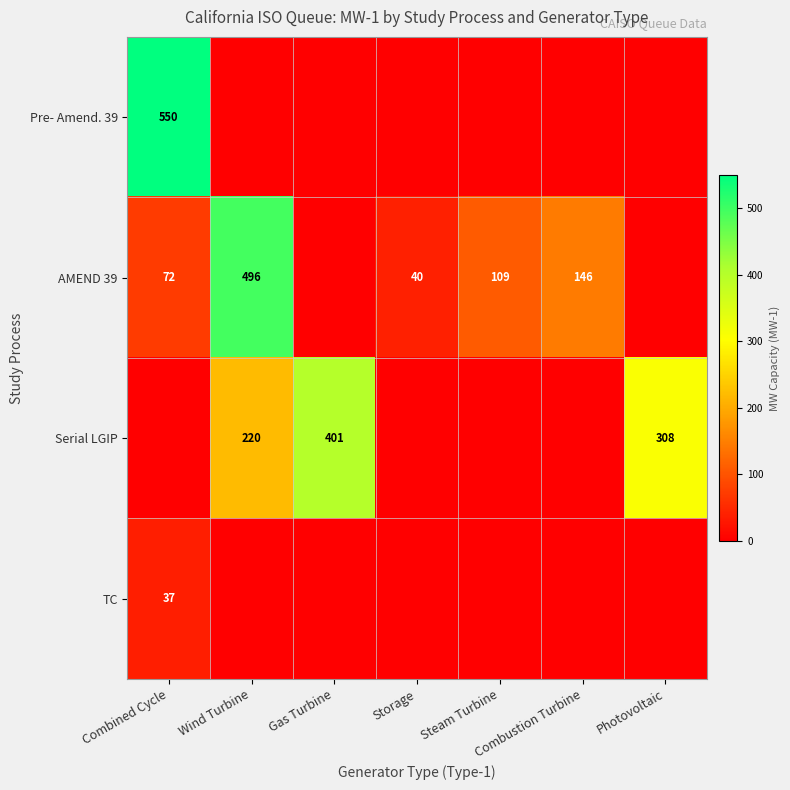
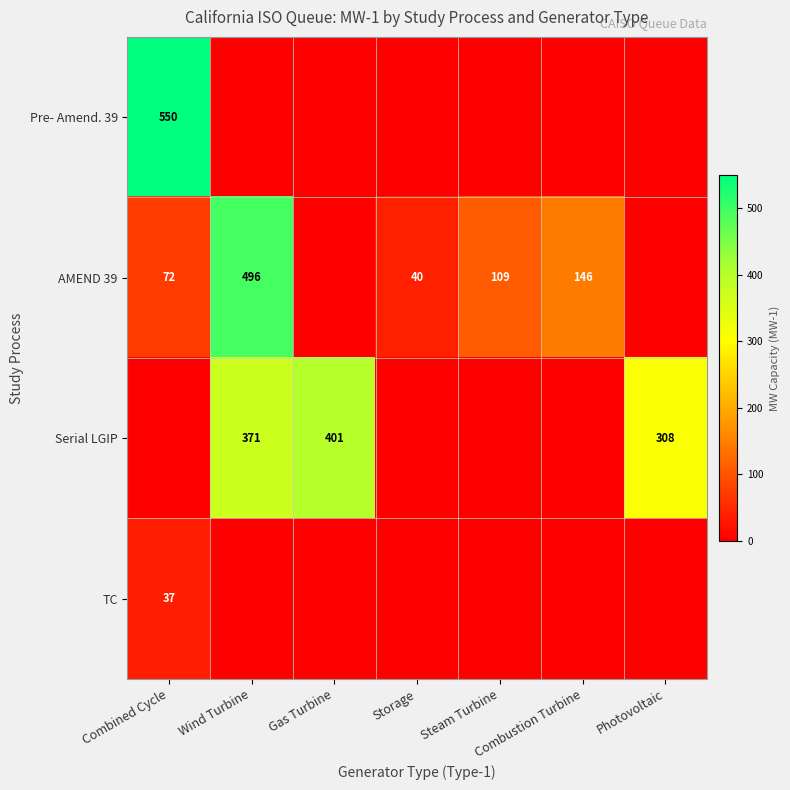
Serial LGIP, Wind Turbine: 220 -> 371
